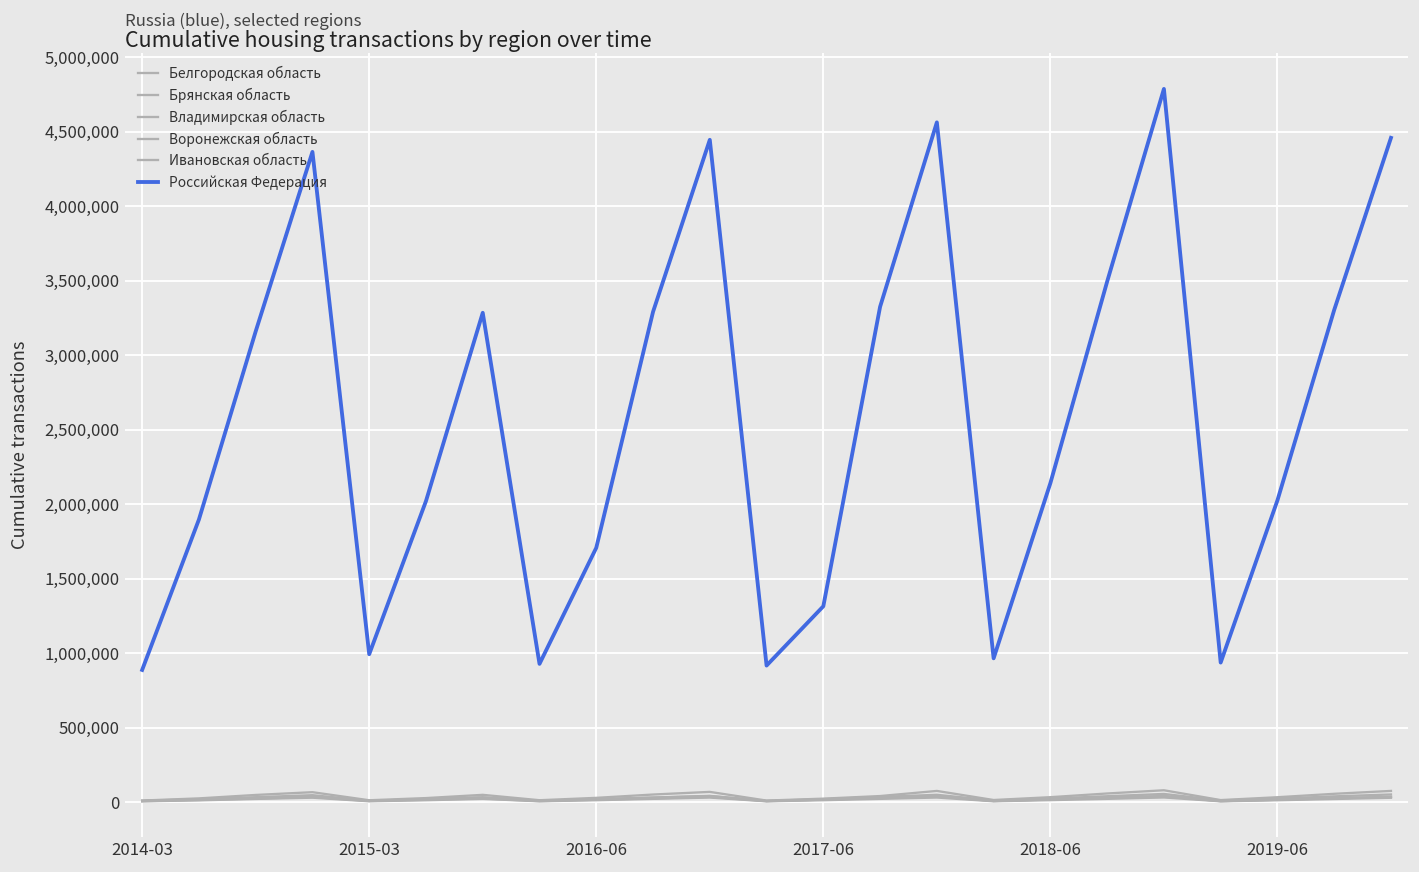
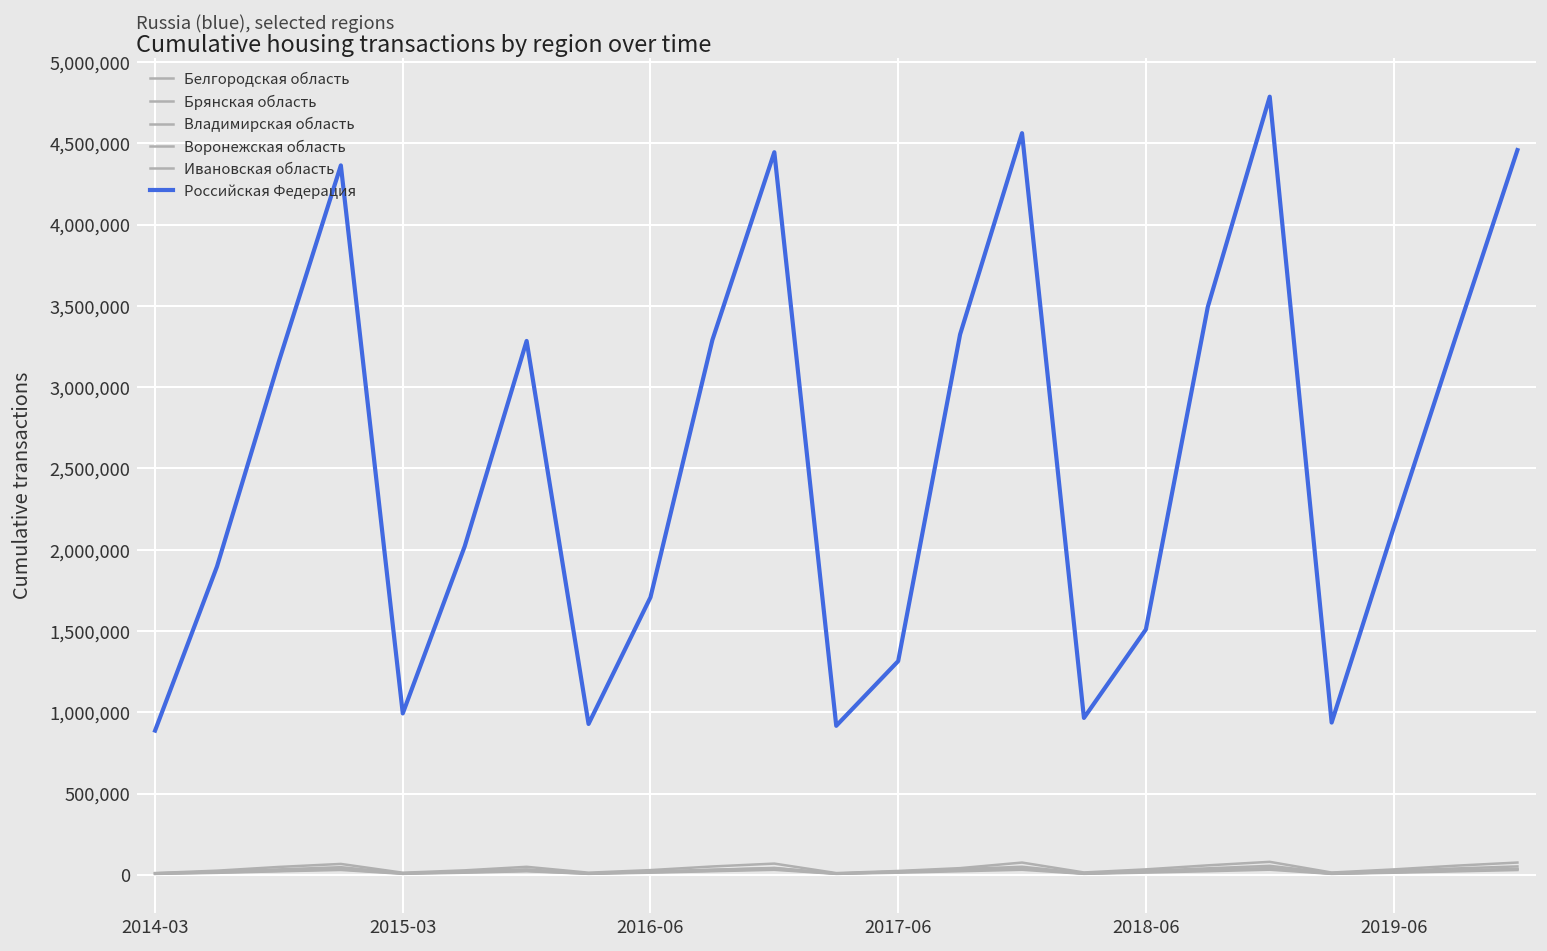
Российская Федерация, 2018-06: 2,140,000 -> 1,510,000
Российская Федерация, 2019-06: 2,030,000 -> 2,130,000
